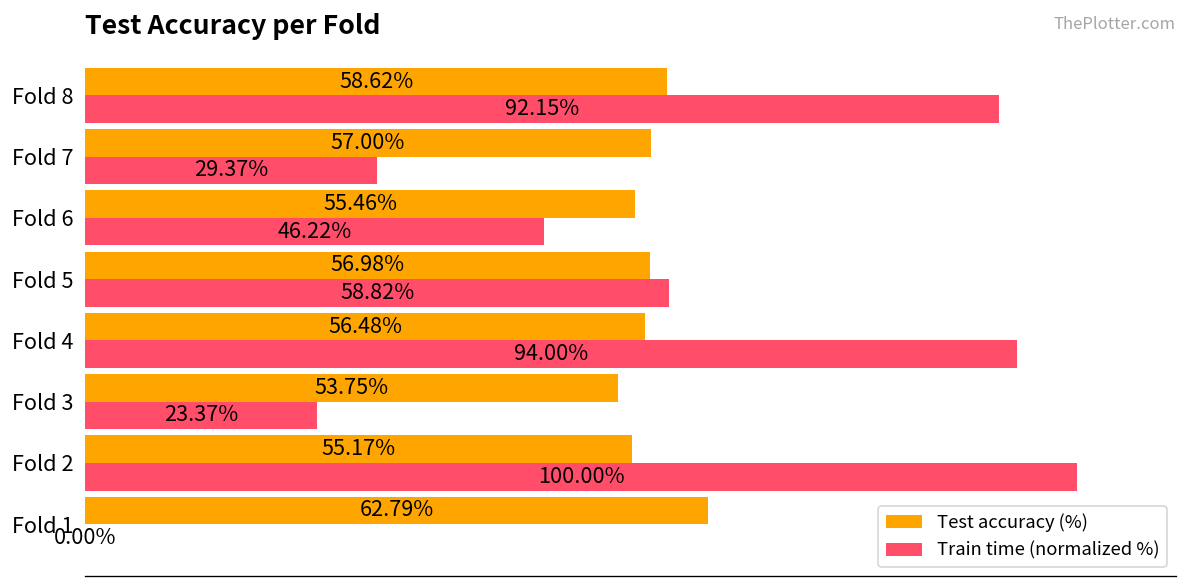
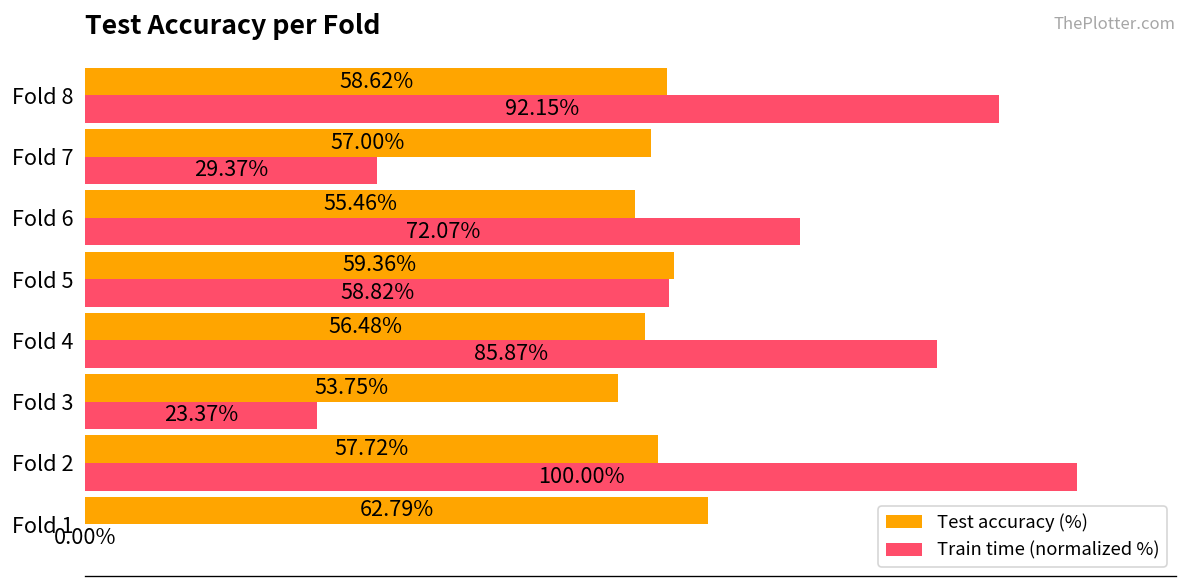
Train time (normalized %), Fold 6: 46.22% -> 72.07%
Test accuracy (%), Fold 5: 56.98% -> 59.36%
Train time (normalized %), Fold 4: 94.00% -> 85.87%
Test accuracy (%), Fold 2: 55.17% -> 57.72%
